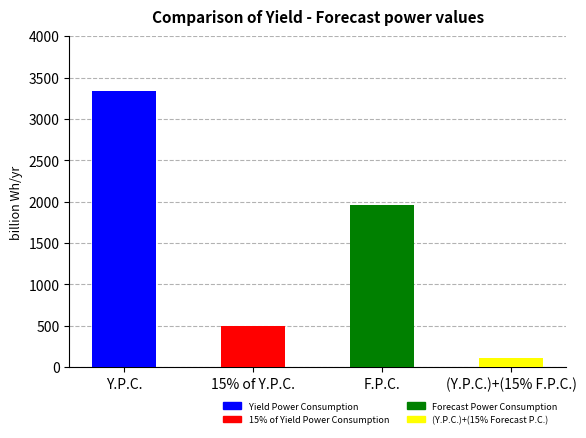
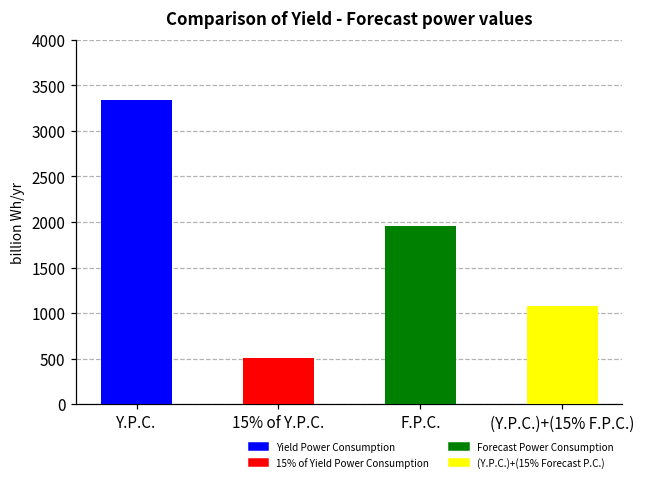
(Y.P.C.)+(15% F.P.C.): 100 -> 1100
